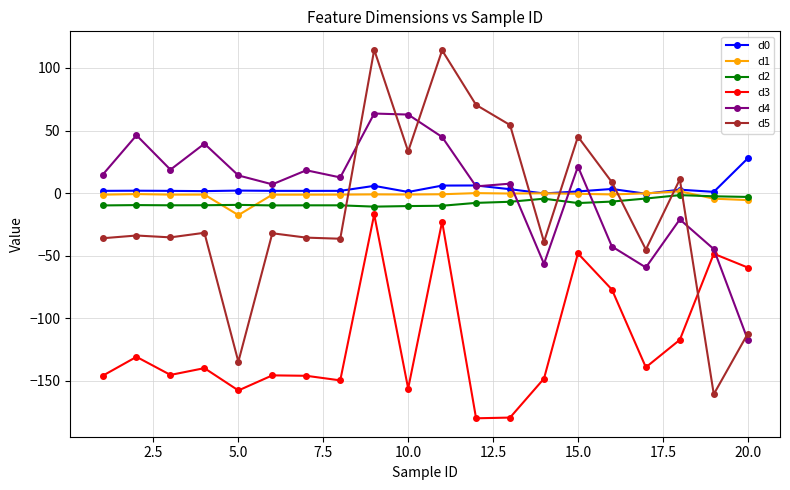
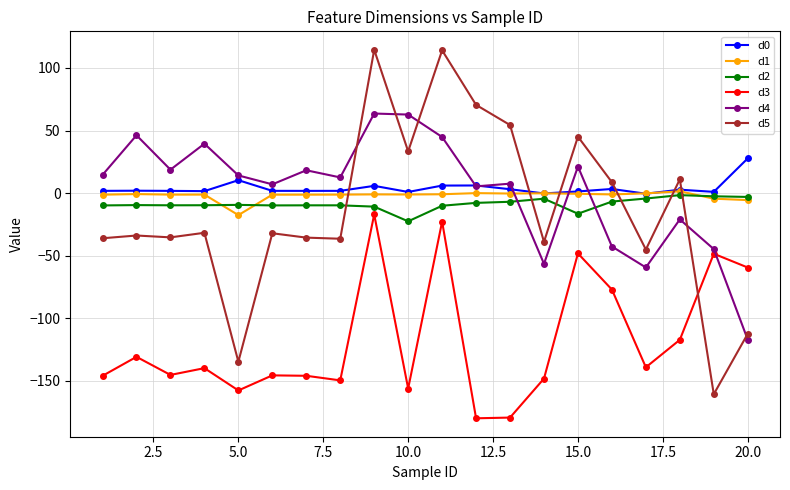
d0, 5.0: 2 -> 10
d2, 10.0: -10 -> -23
d2, 15.0: -8 -> -16
